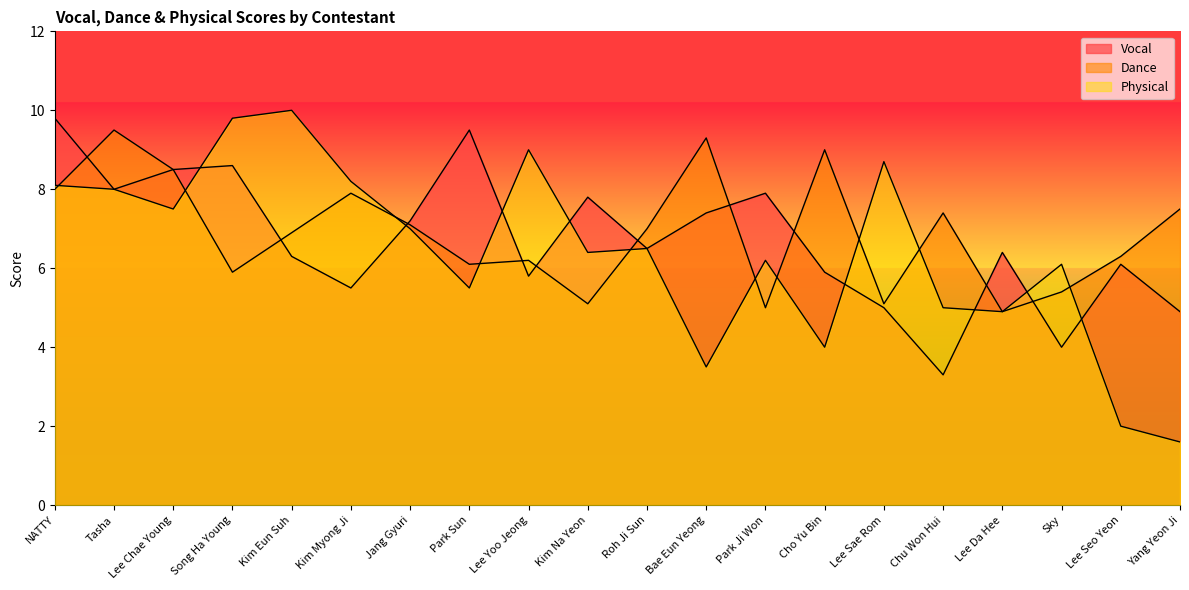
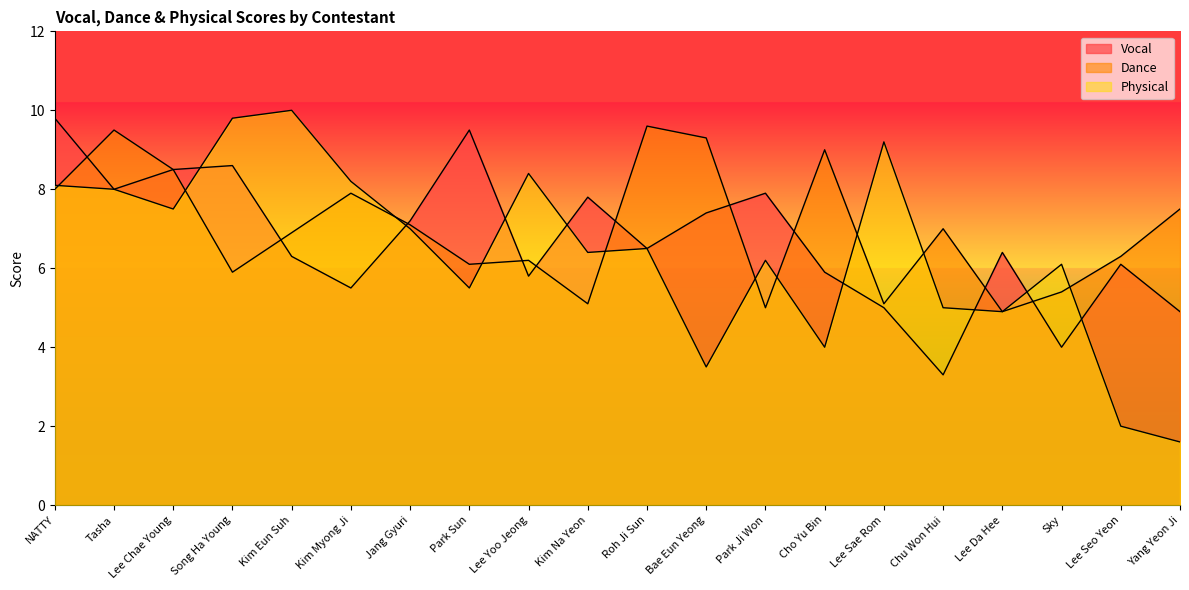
Physical, Lee Yoo Jeong: 9.0 -> 8.4
Dance, Roh Ji Sun: 7.0 -> 9.6
Physical, Lee Sae Rom: 8.7 -> 9.2
Dance, Chu Won Hui: 7.4 -> 7.0
